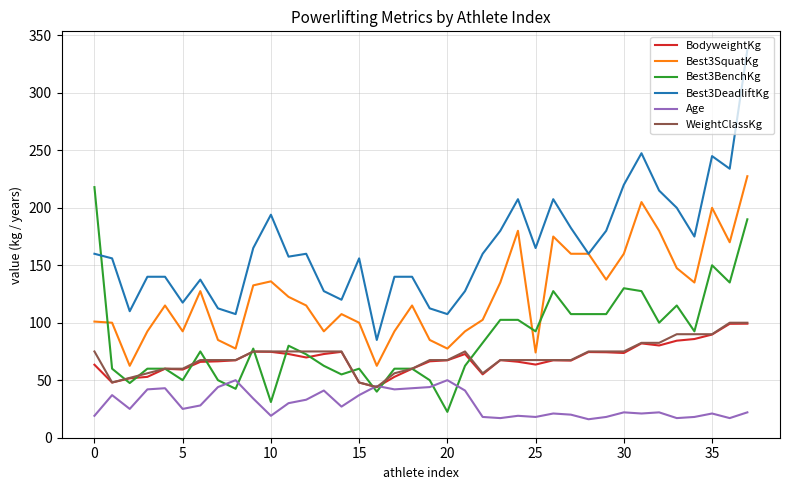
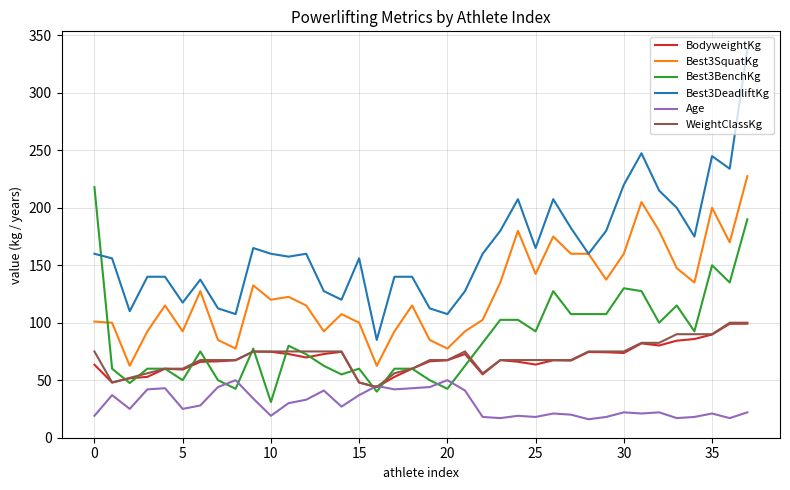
Best3SquatKg, 10: 136 -> 120
Best3DeadliftKg, 10: 194 -> 160
Best3BenchKg, 20: 22 -> 43
Best3SquatKg, 25: 74 -> 143
